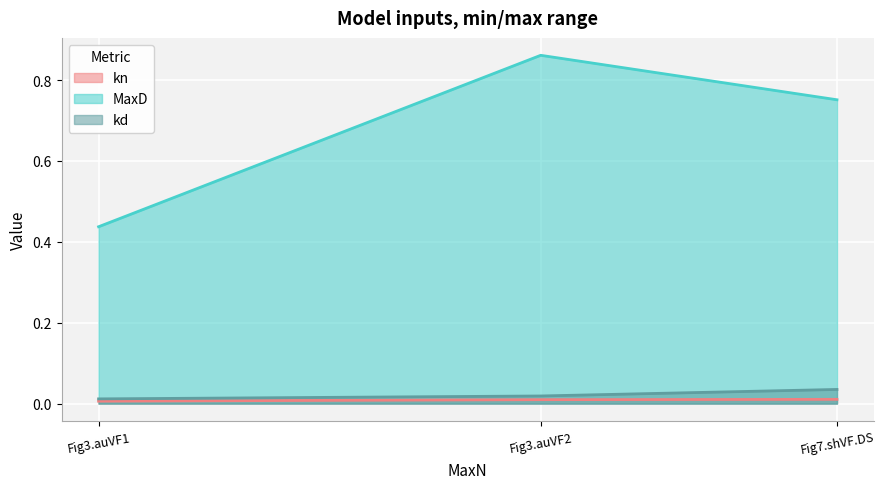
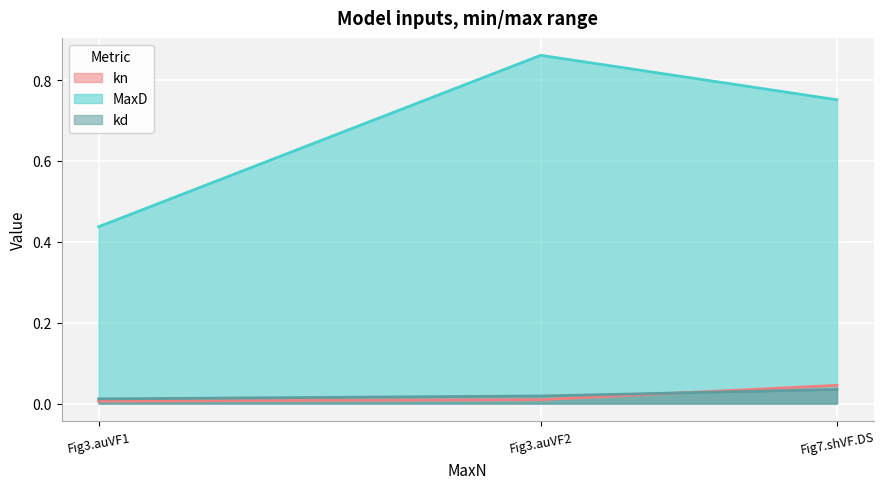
kn, Fig7.shVF.DS: 0.01 -> 0.05
